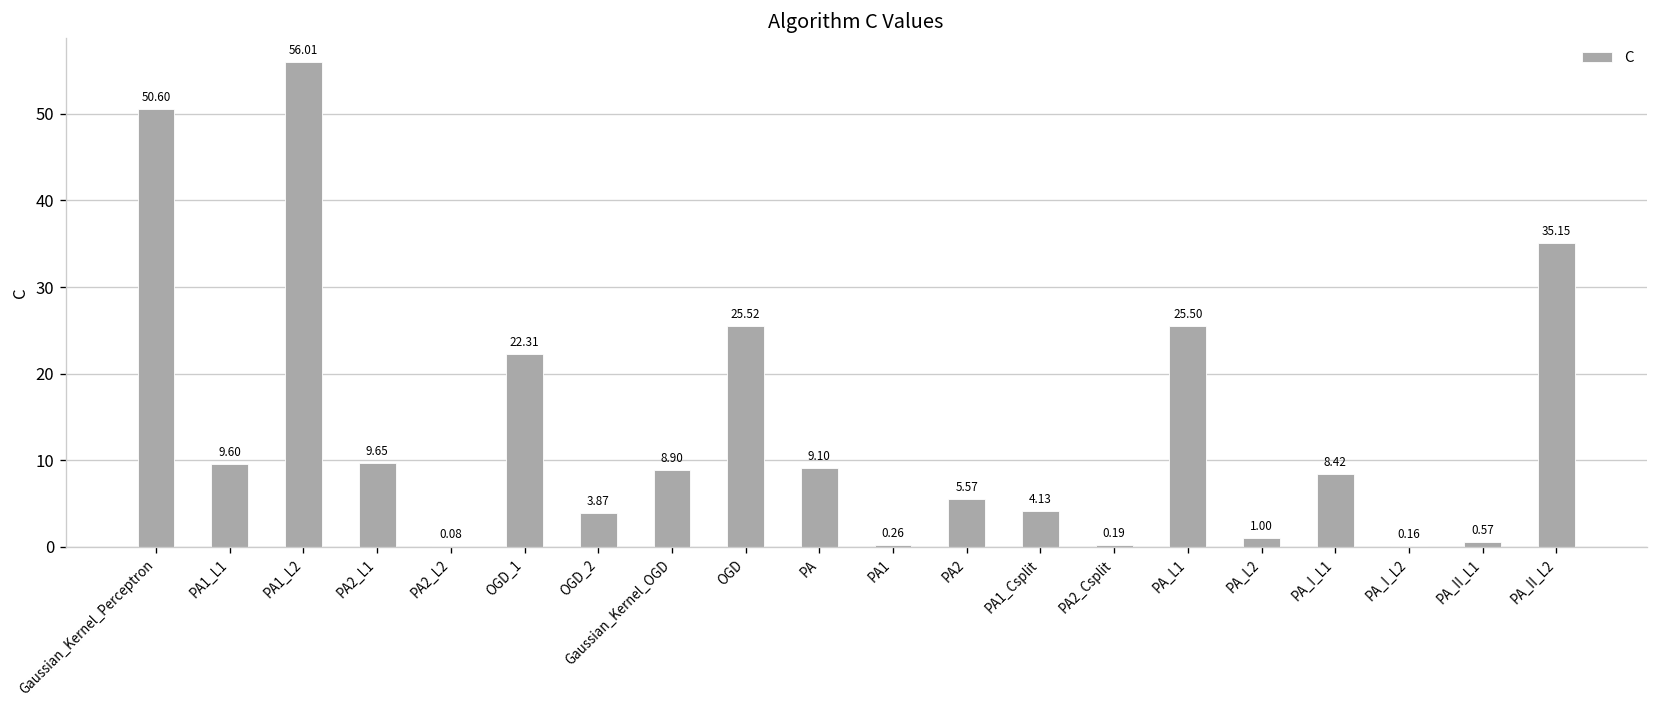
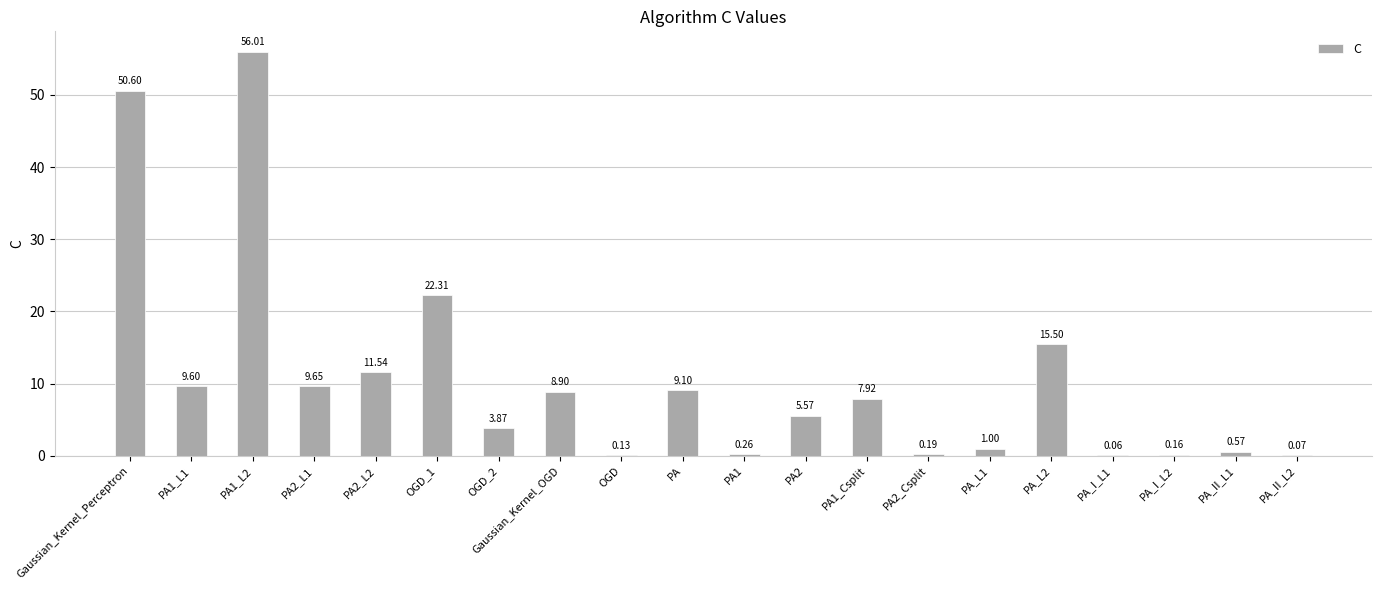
PA2_L2: 0.08 -> 11.54
OGD: 25.52 -> 0.13
PA1_Csplit: 4.13 -> 7.92
PA_L1: 25.50 -> 1.00
PA_L2: 1.00 -> 15.50
PA_I_L1: 8.42 -> 0.06
PA_II_L2: 35.15 -> 0.07
